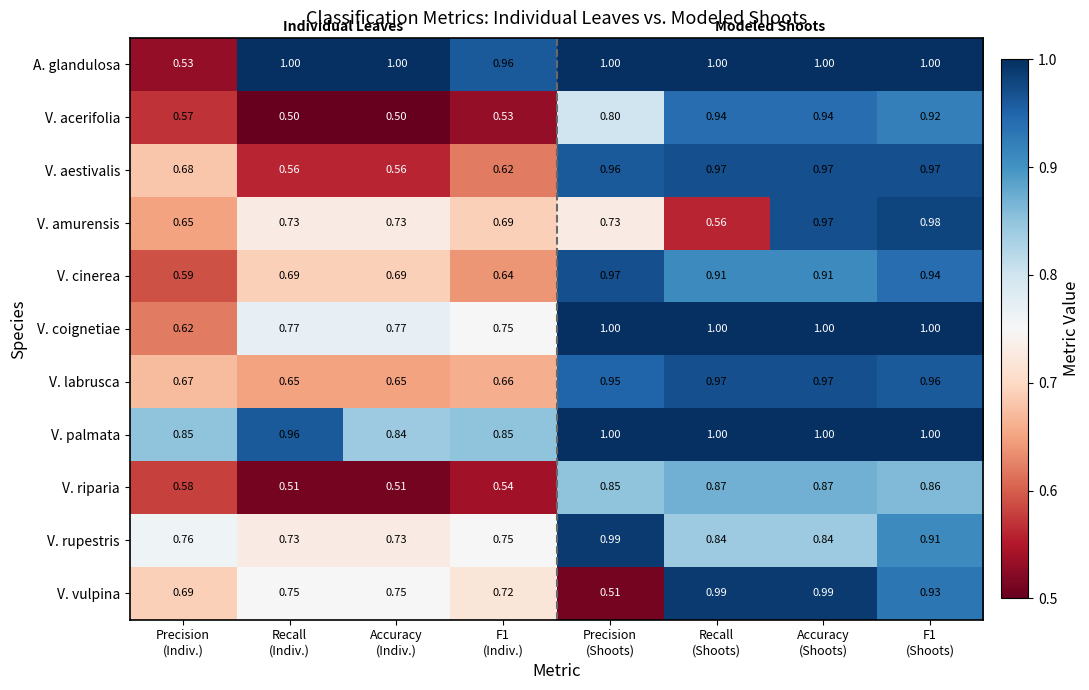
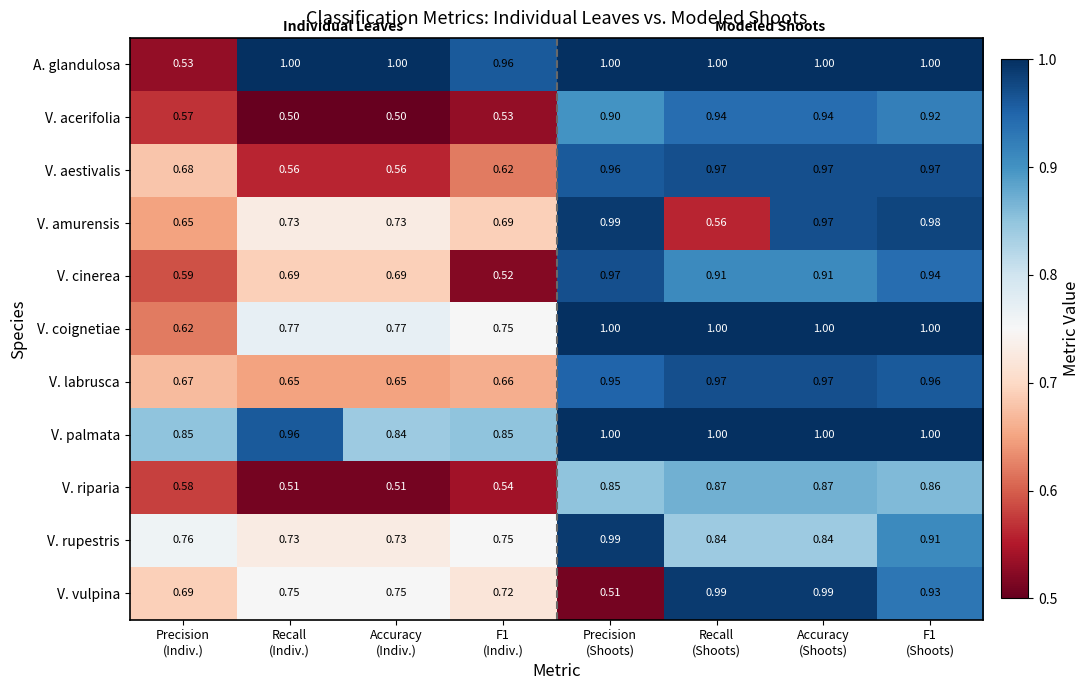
V. acerifolia, Precision (Shoots): 0.80 -> 0.90
V. amurensis, Precision (Shoots): 0.73 -> 0.99
V. cinerea, F1 (Indiv.): 0.64 -> 0.52
